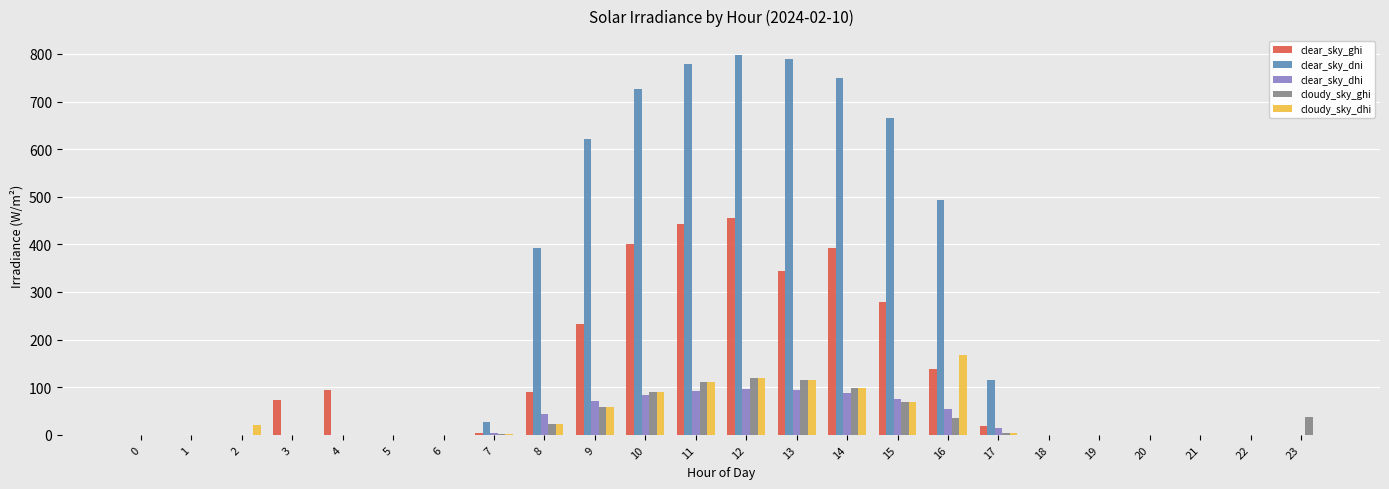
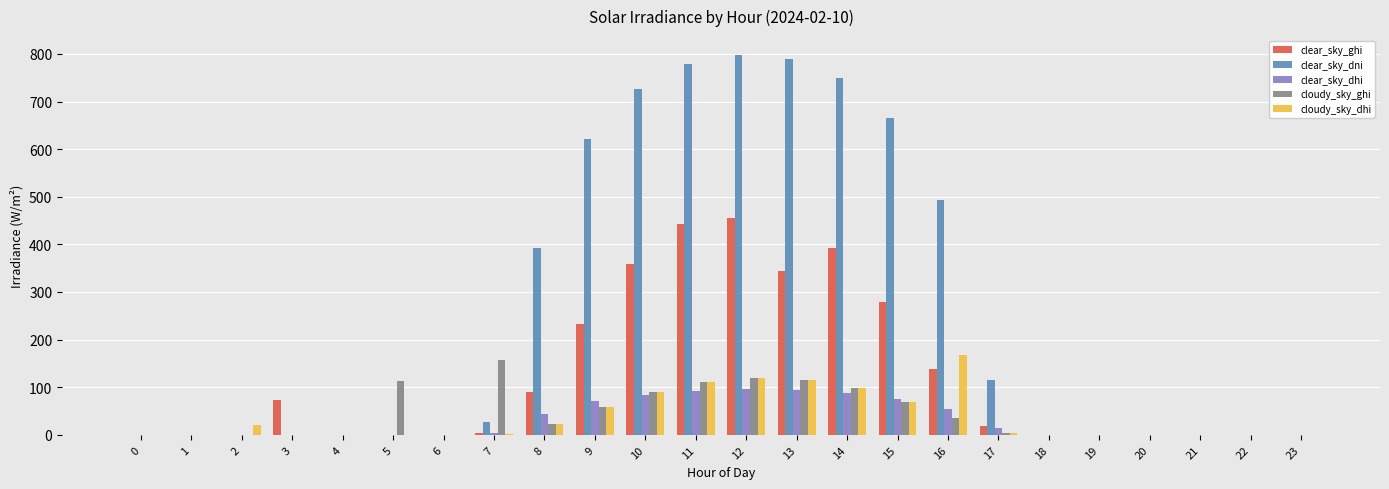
clear_sky_ghi, 4: 90 -> 0
cloudy_sky_ghi, 5: 0 -> 110
cloudy_sky_ghi, 7: 0 -> 160
clear_sky_ghi, 10: 400 -> 360
cloudy_sky_ghi, 23: 40 -> 0
